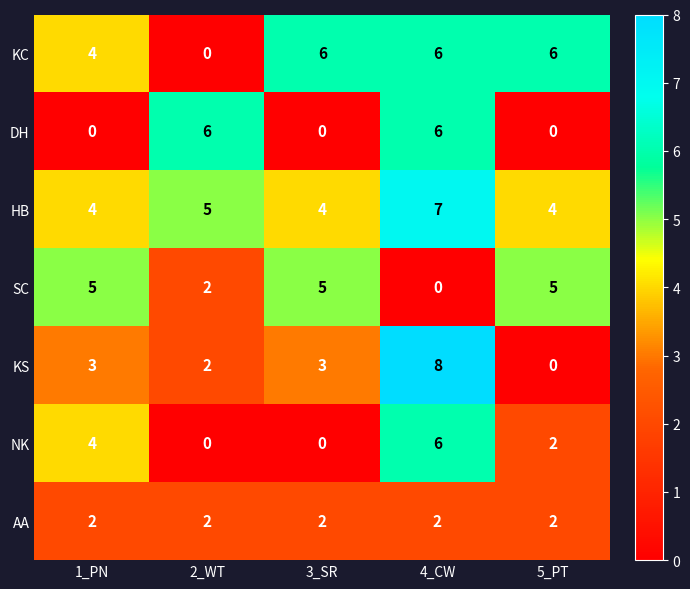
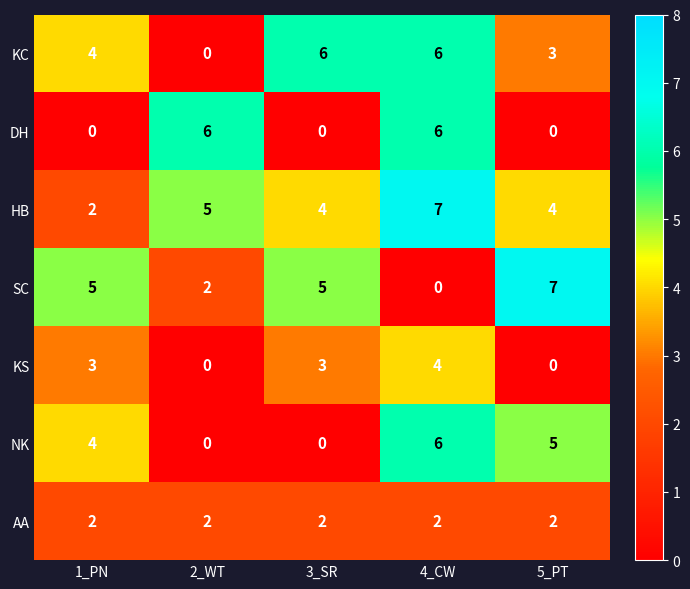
KC, 5_PT: 6 -> 3
HB, 1_PN: 4 -> 2
SC, 5_PT: 5 -> 7
KS, 2_WT: 2 -> 0
KS, 4_CW: 8 -> 4
NK, 5_PT: 2 -> 5
